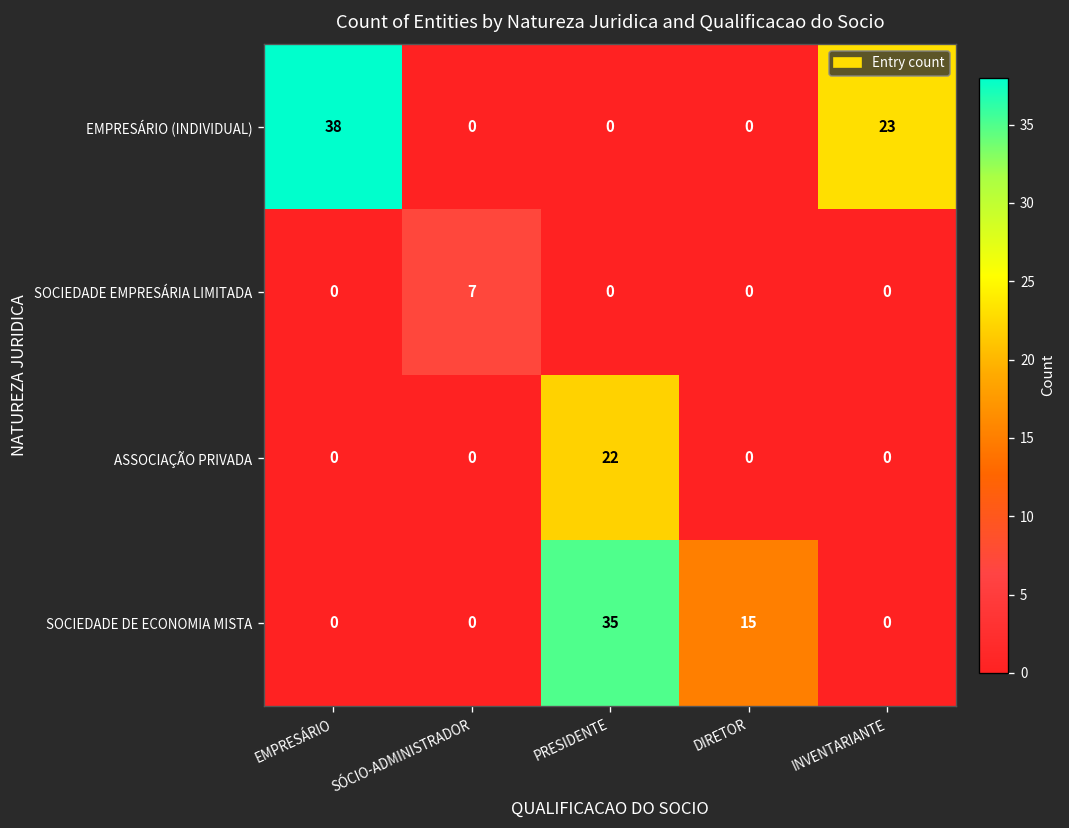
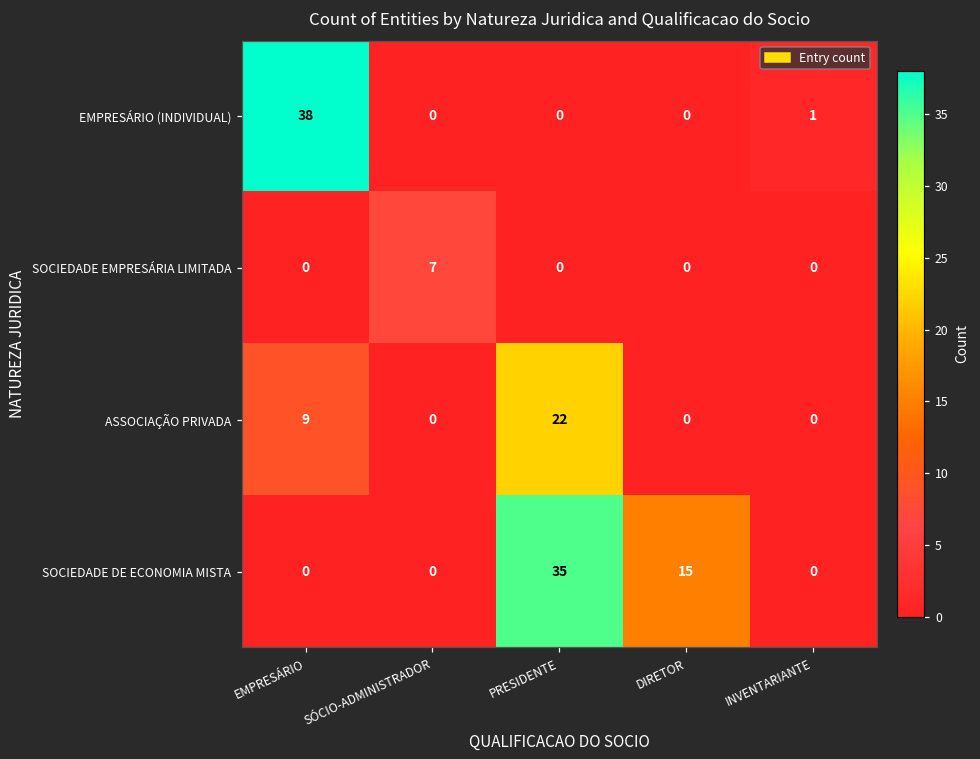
EMPRESÁRIO (INDIVIDUAL), INVENTARIANTE: 23 -> 1
ASSOCIAÇÃO PRIVADA, EMPRESÁRIO: 0 -> 9
